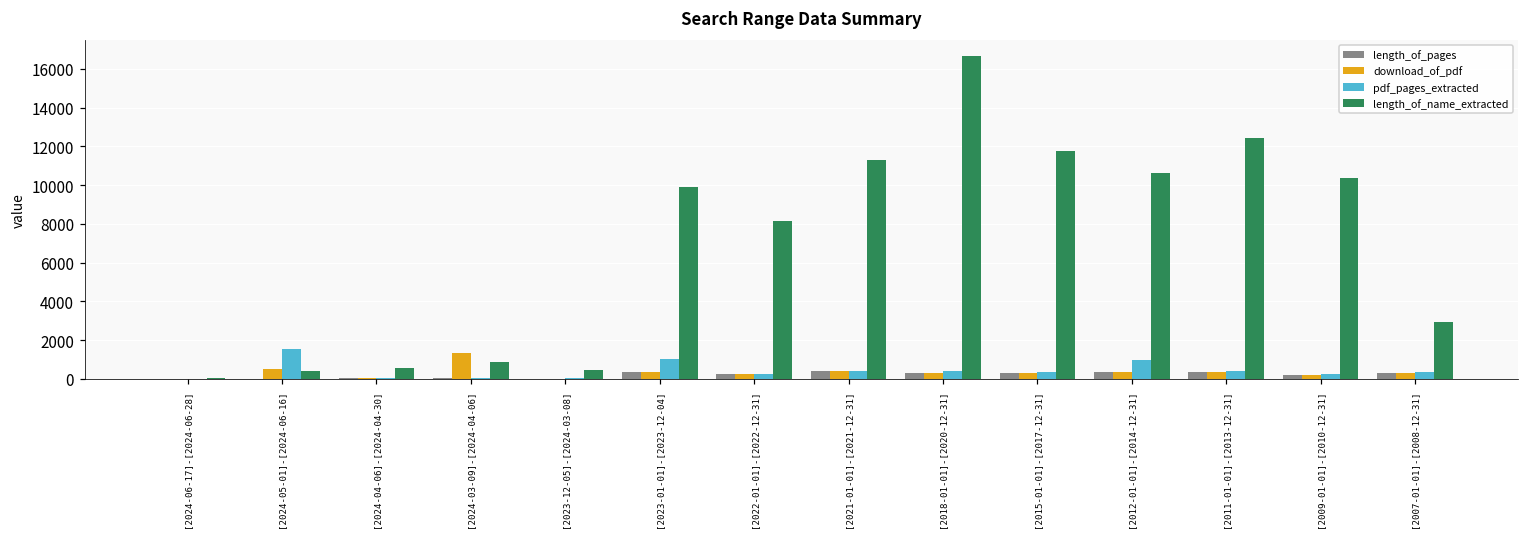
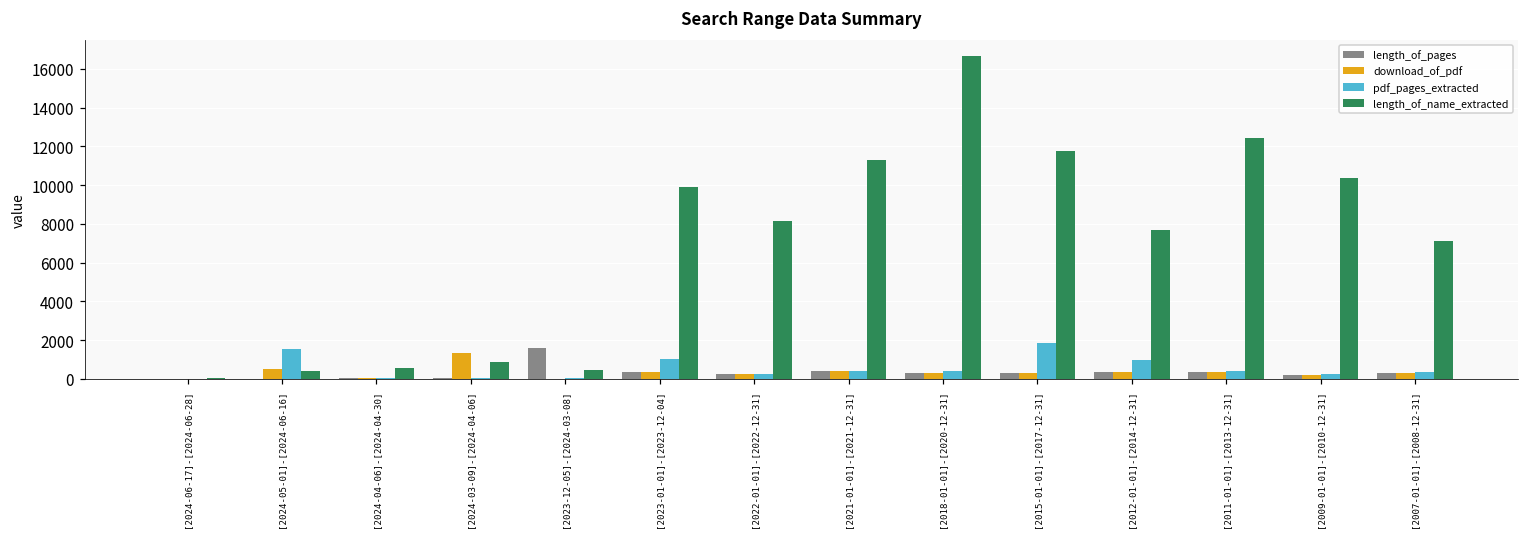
length_of_pages, [2023-12-05]-[2024-03-08]: 0 -> 1600
pdf_pages_extracted, [2015-01-01]-[2017-12-31]: 300 -> 1800
length_of_name_extracted, [2012-01-01]-[2014-12-31]: 10600 -> 7700
length_of_name_extracted, [2007-01-01]-[2008-12-31]: 3000 -> 7100
